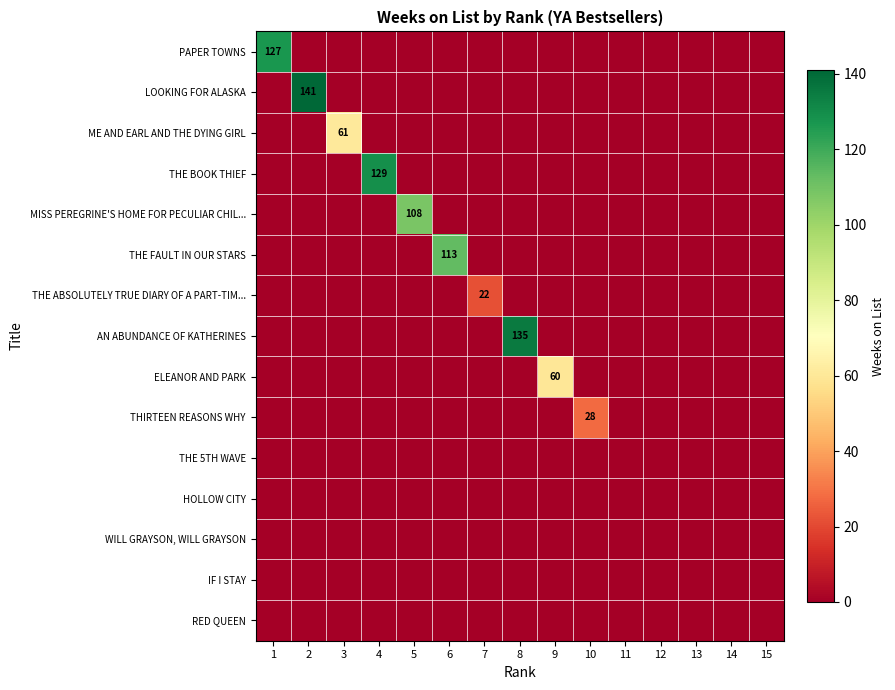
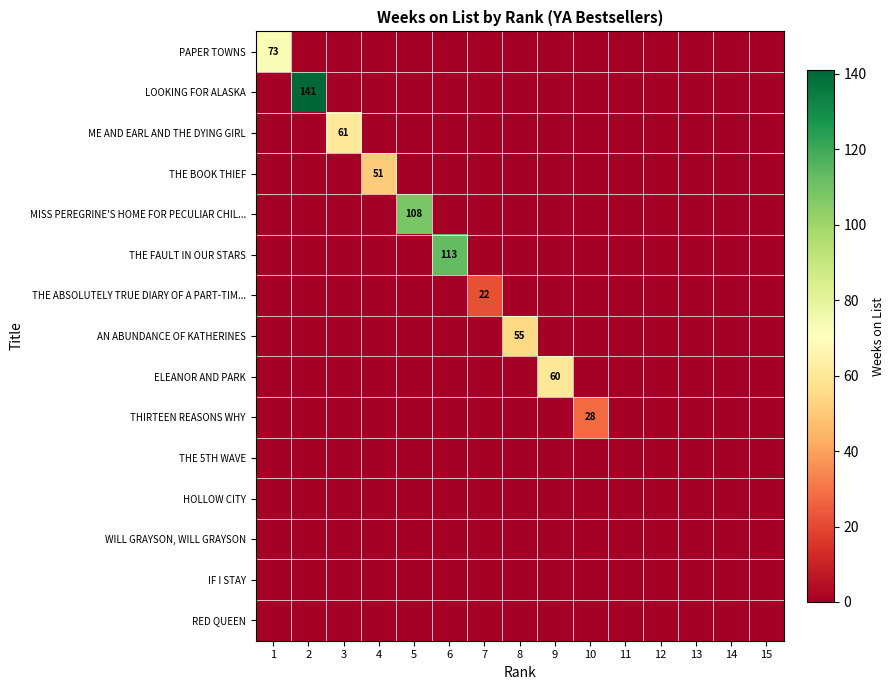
PAPER TOWNS, 1: 127 -> 73
THE BOOK THIEF, 4: 129 -> 51
AN ABUNDANCE OF KATHERINES, 8: 135 -> 55
